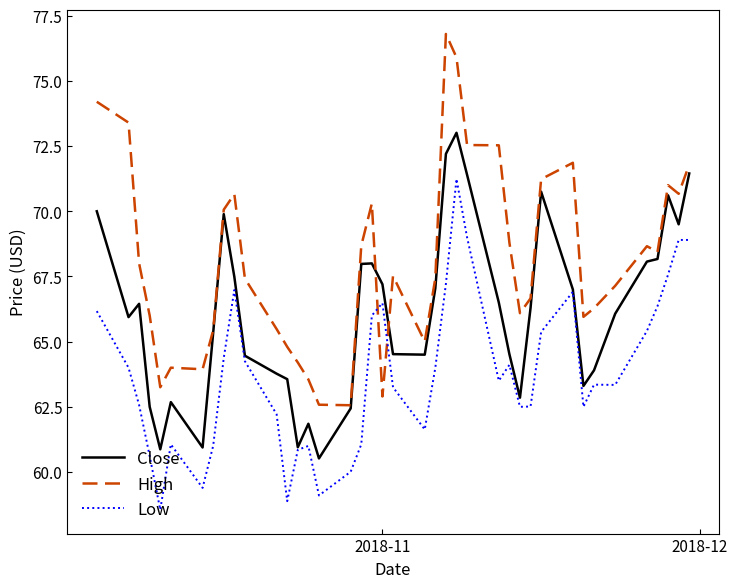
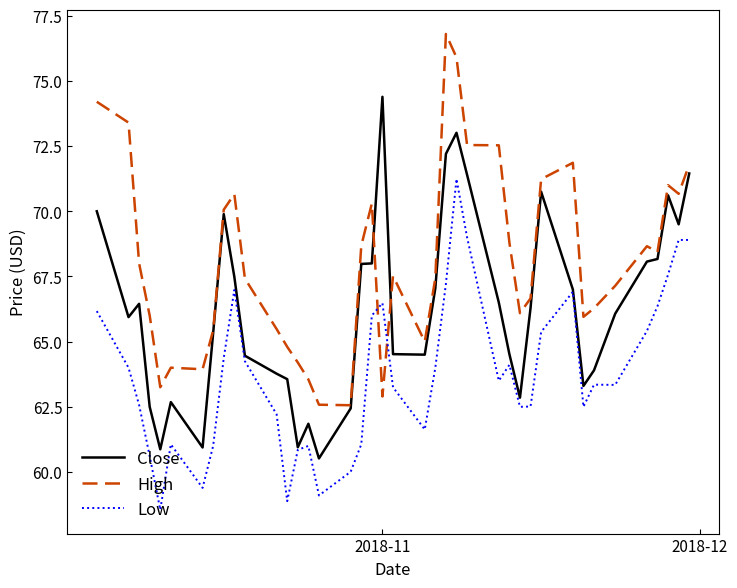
Close, 2018-11: 67.2 -> 74.4
